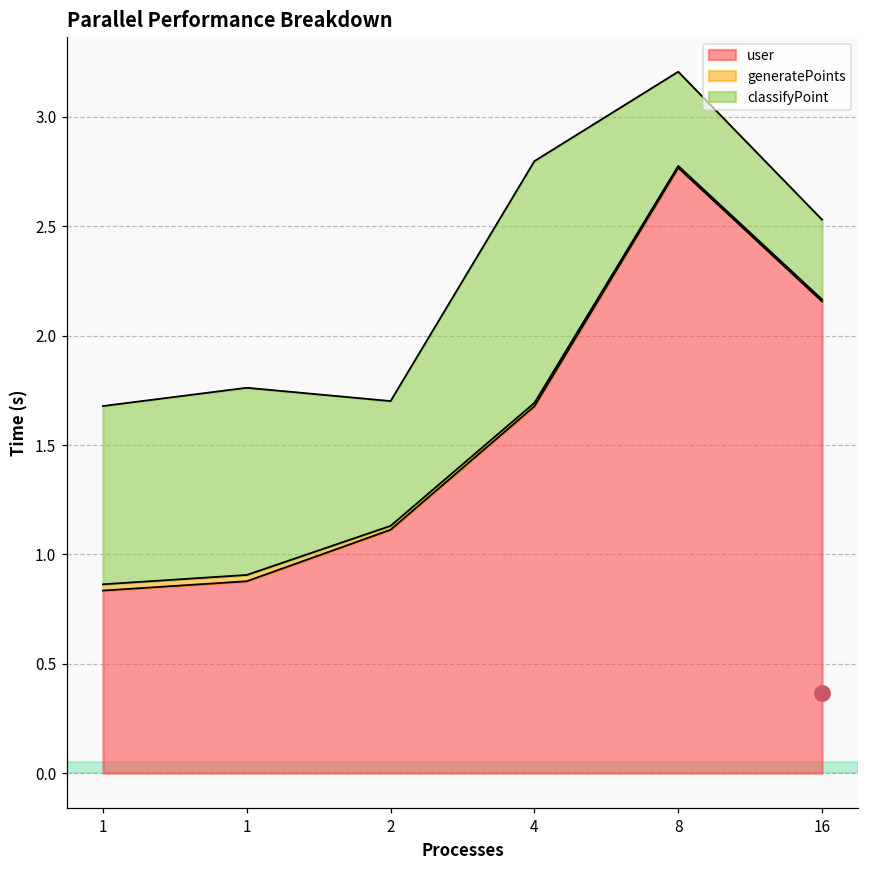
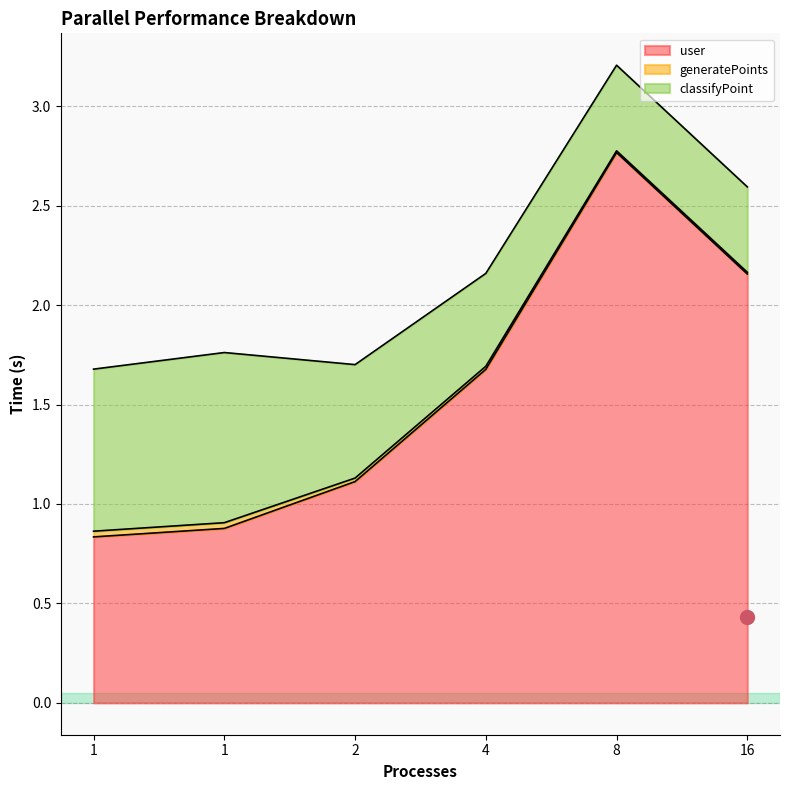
classifyPoint, 4: 1.11 -> 0.47
classifyPoint, 16: 0.36 -> 0.43
